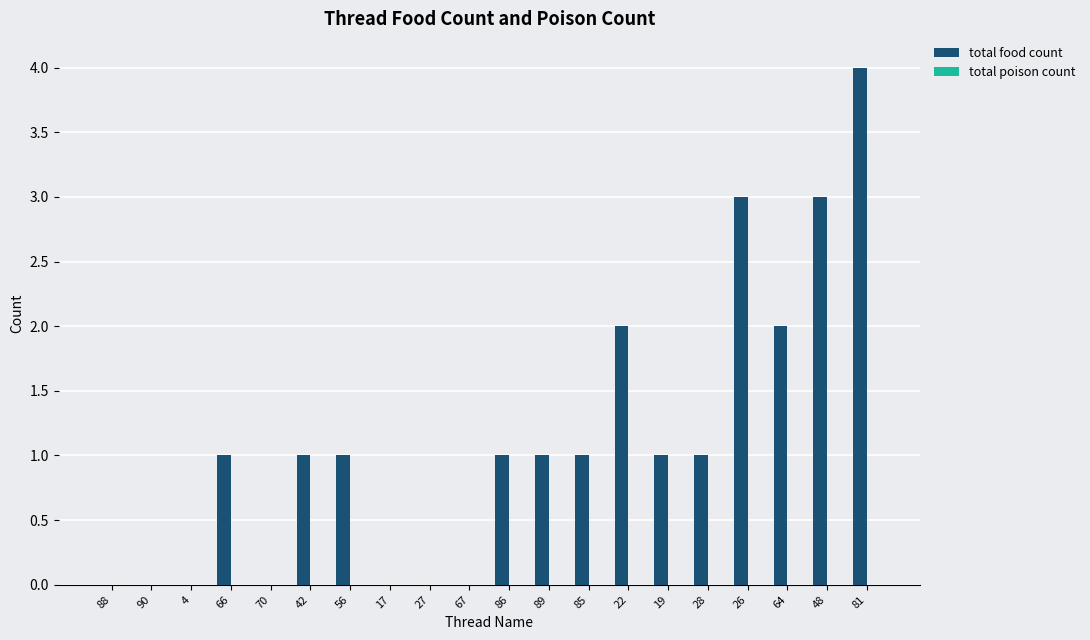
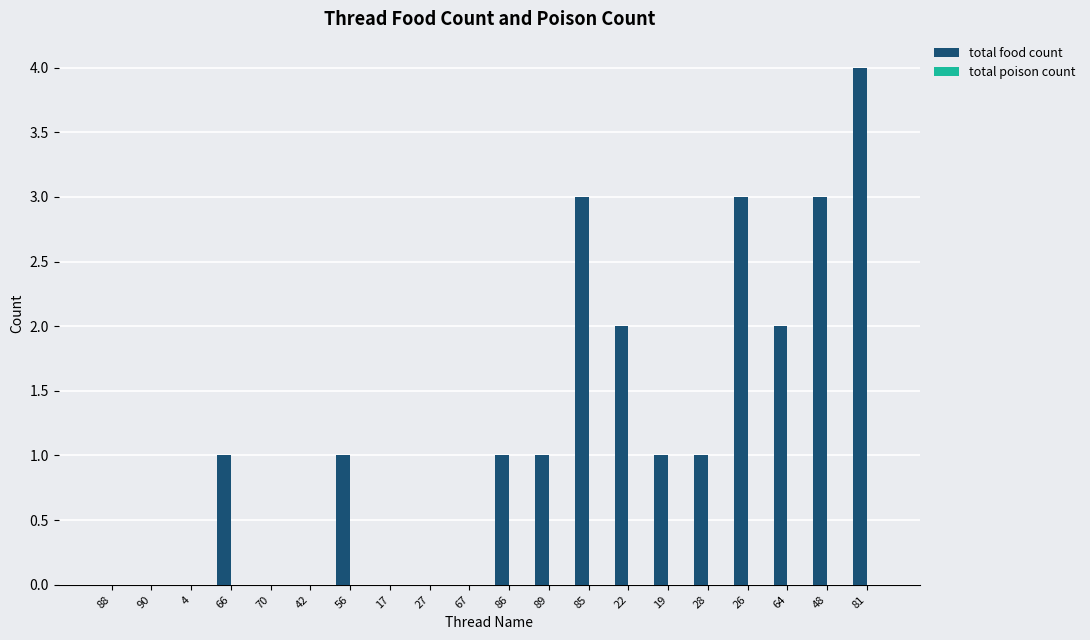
total food count, 42: 1 -> 0
total food count, 85: 1 -> 3
